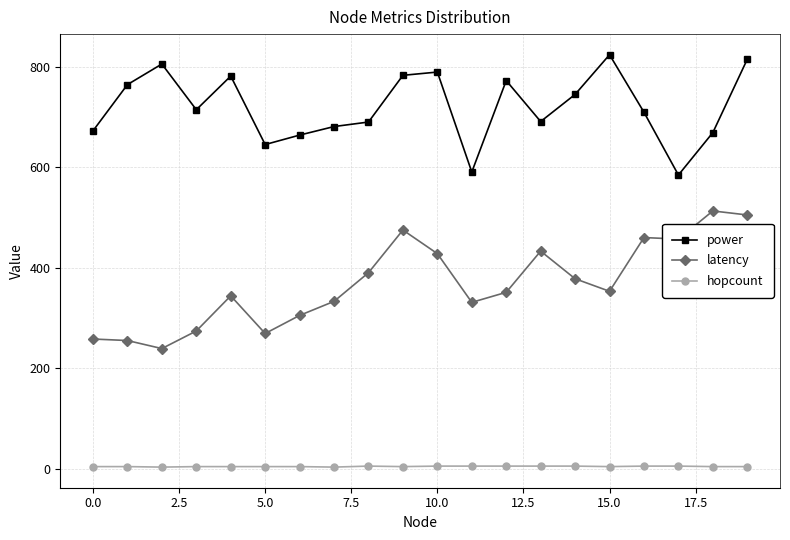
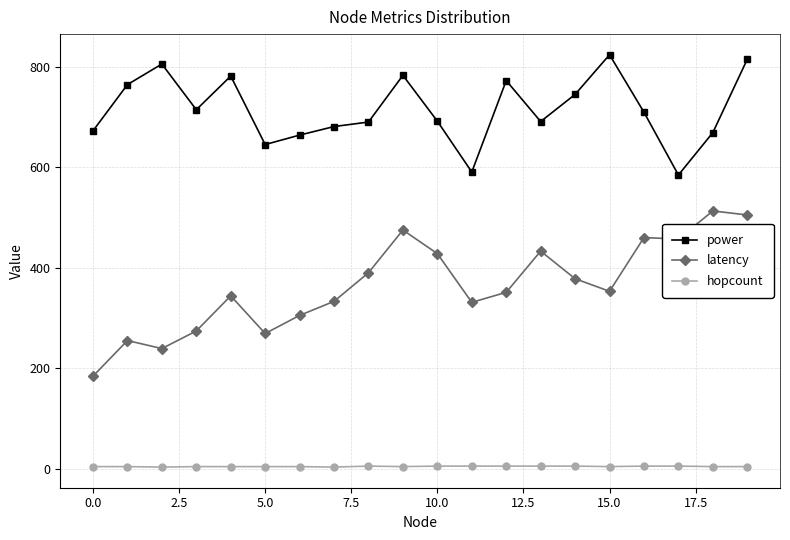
latency, 0.0: 260 -> 180
power, 10.0: 790 -> 690
